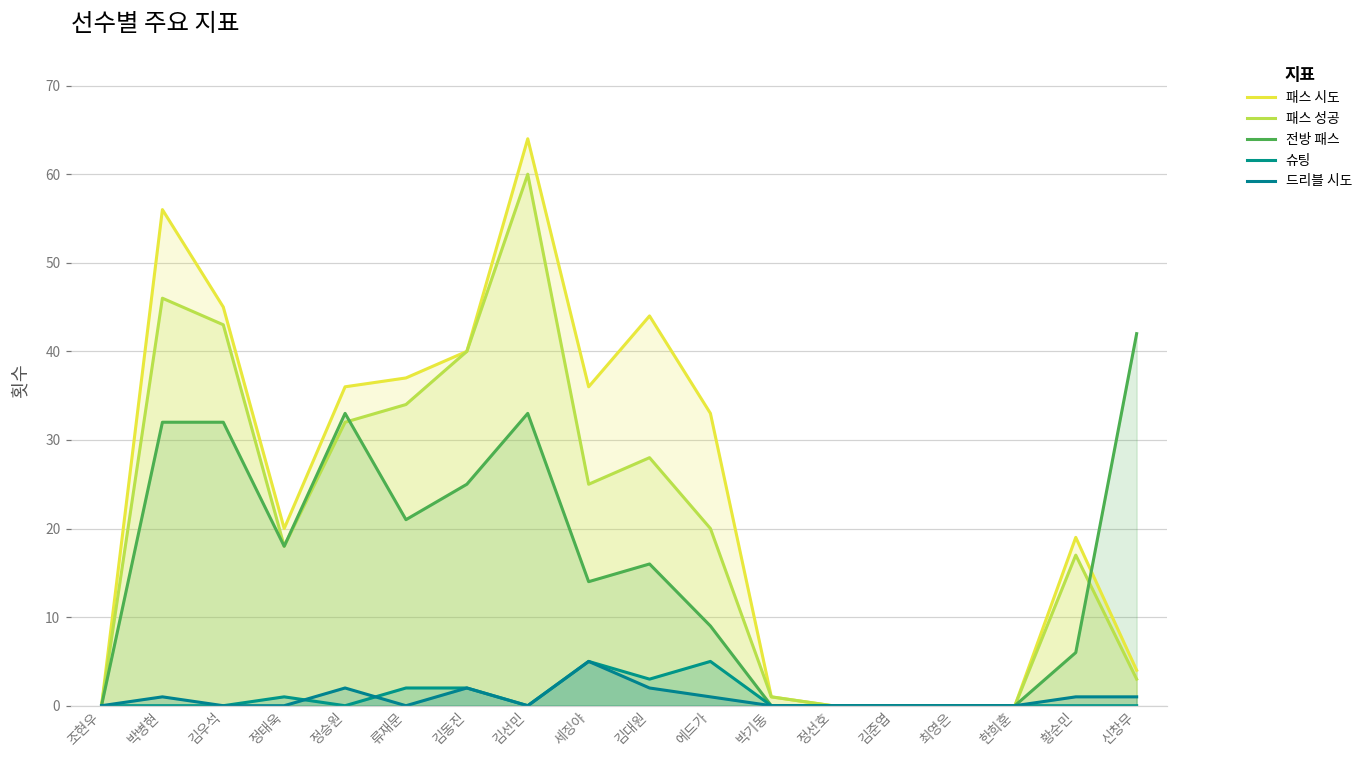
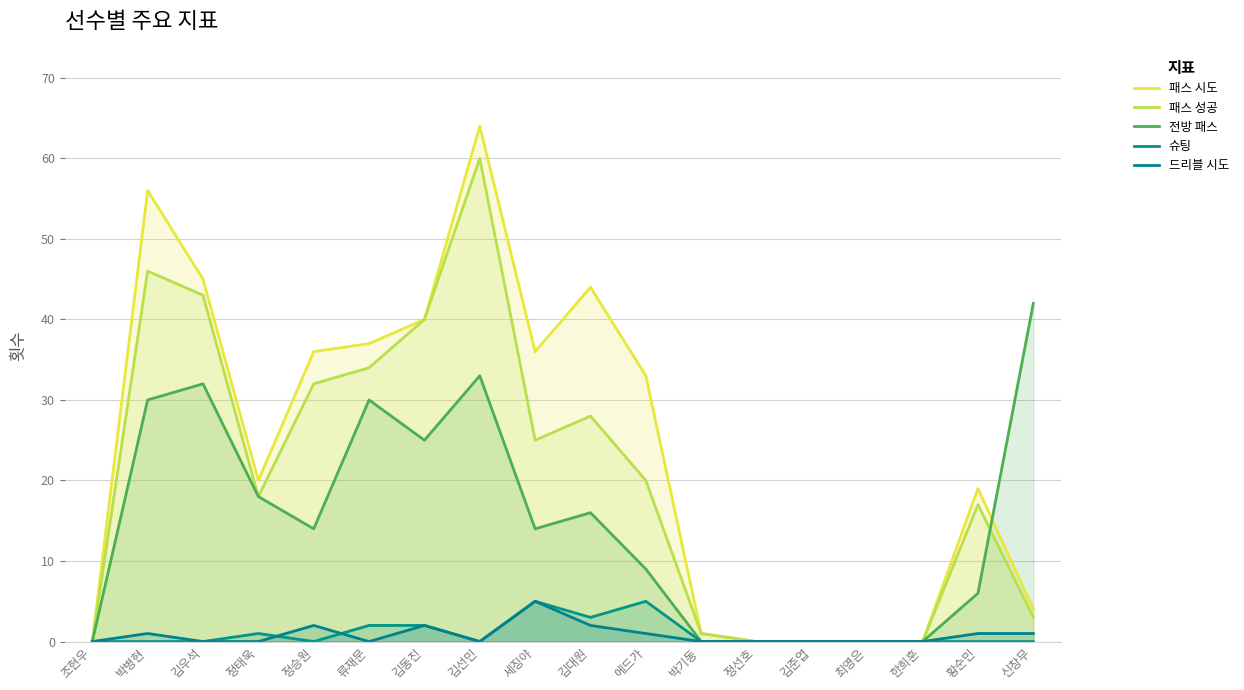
전방 패스, 박병현: 32 -> 30
전방 패스, 정승원: 33 -> 14
전방 패스, 류재문: 21 -> 30
